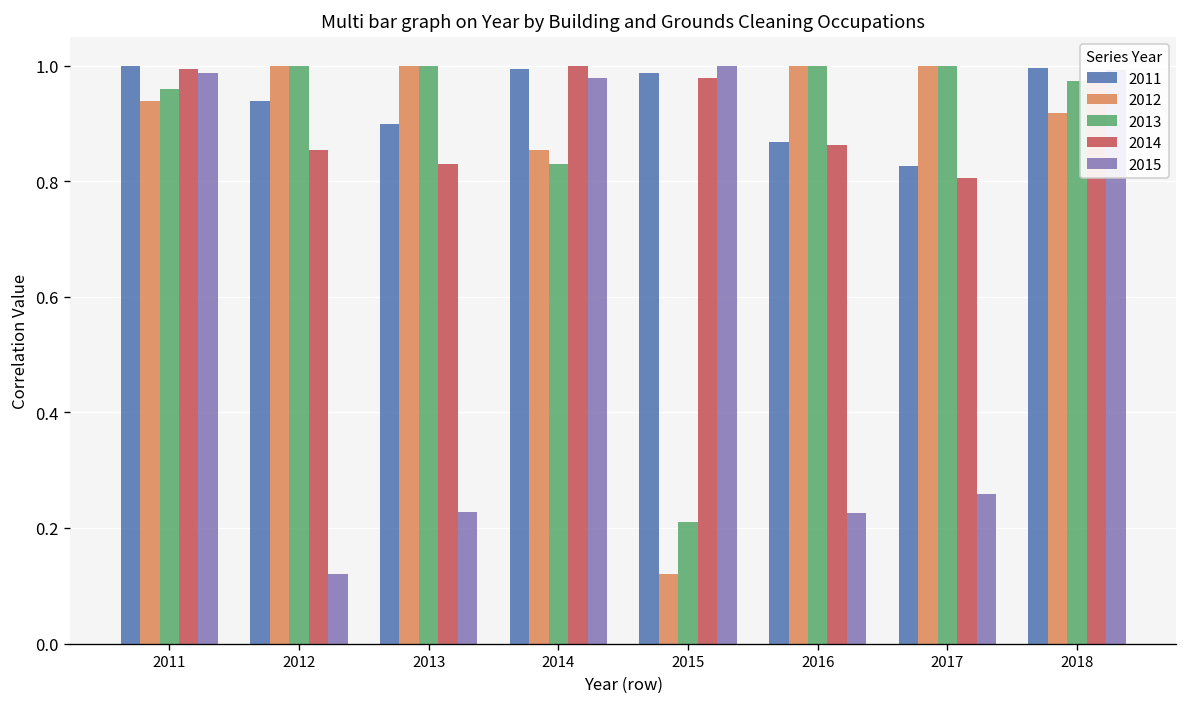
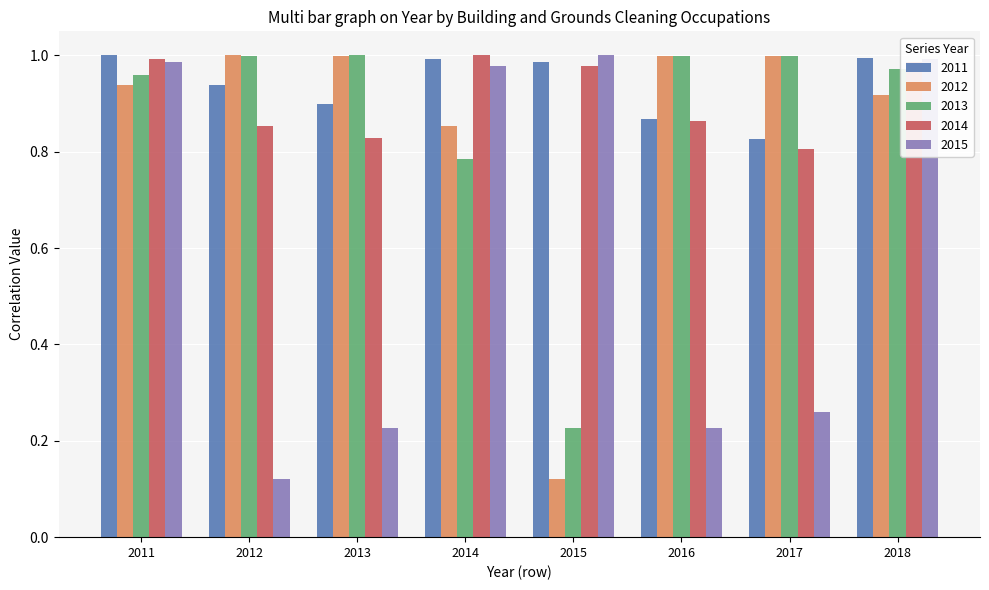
2013, 2014: 0.83 -> 0.78
2013, 2015: 0.21 -> 0.23
